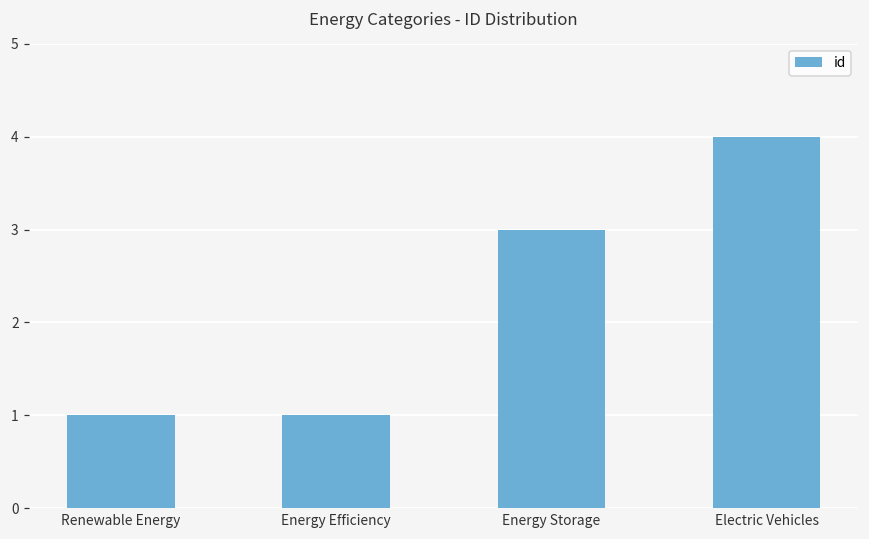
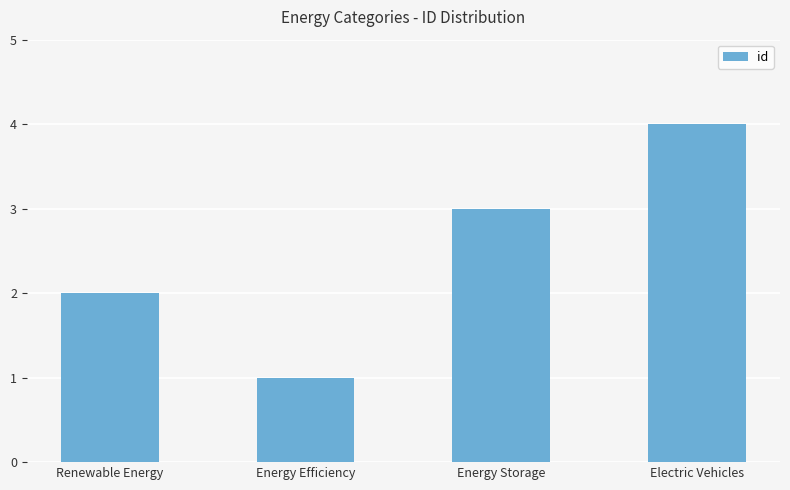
Renewable Energy: 1 -> 2
